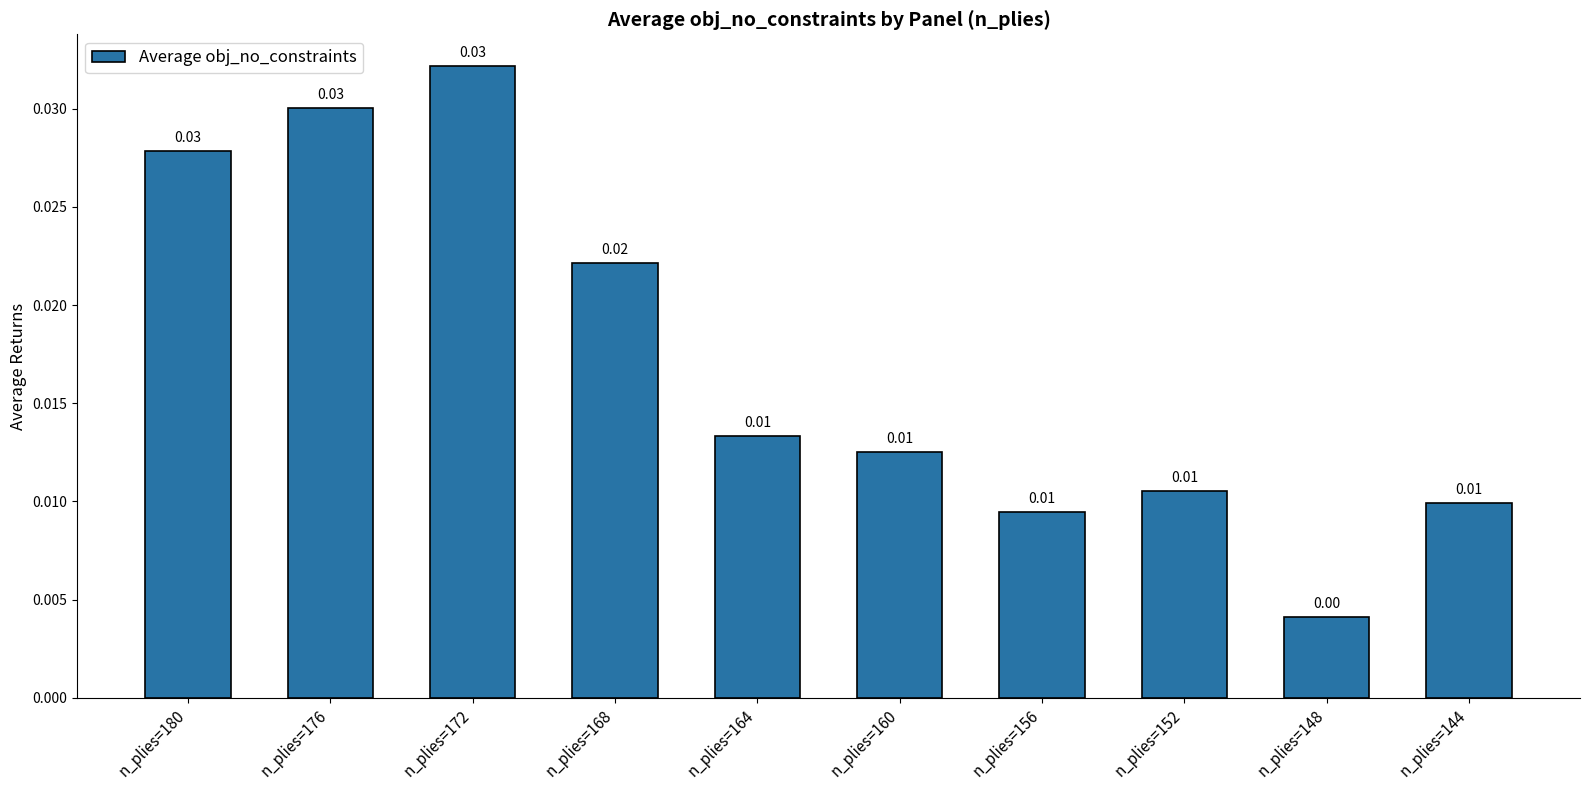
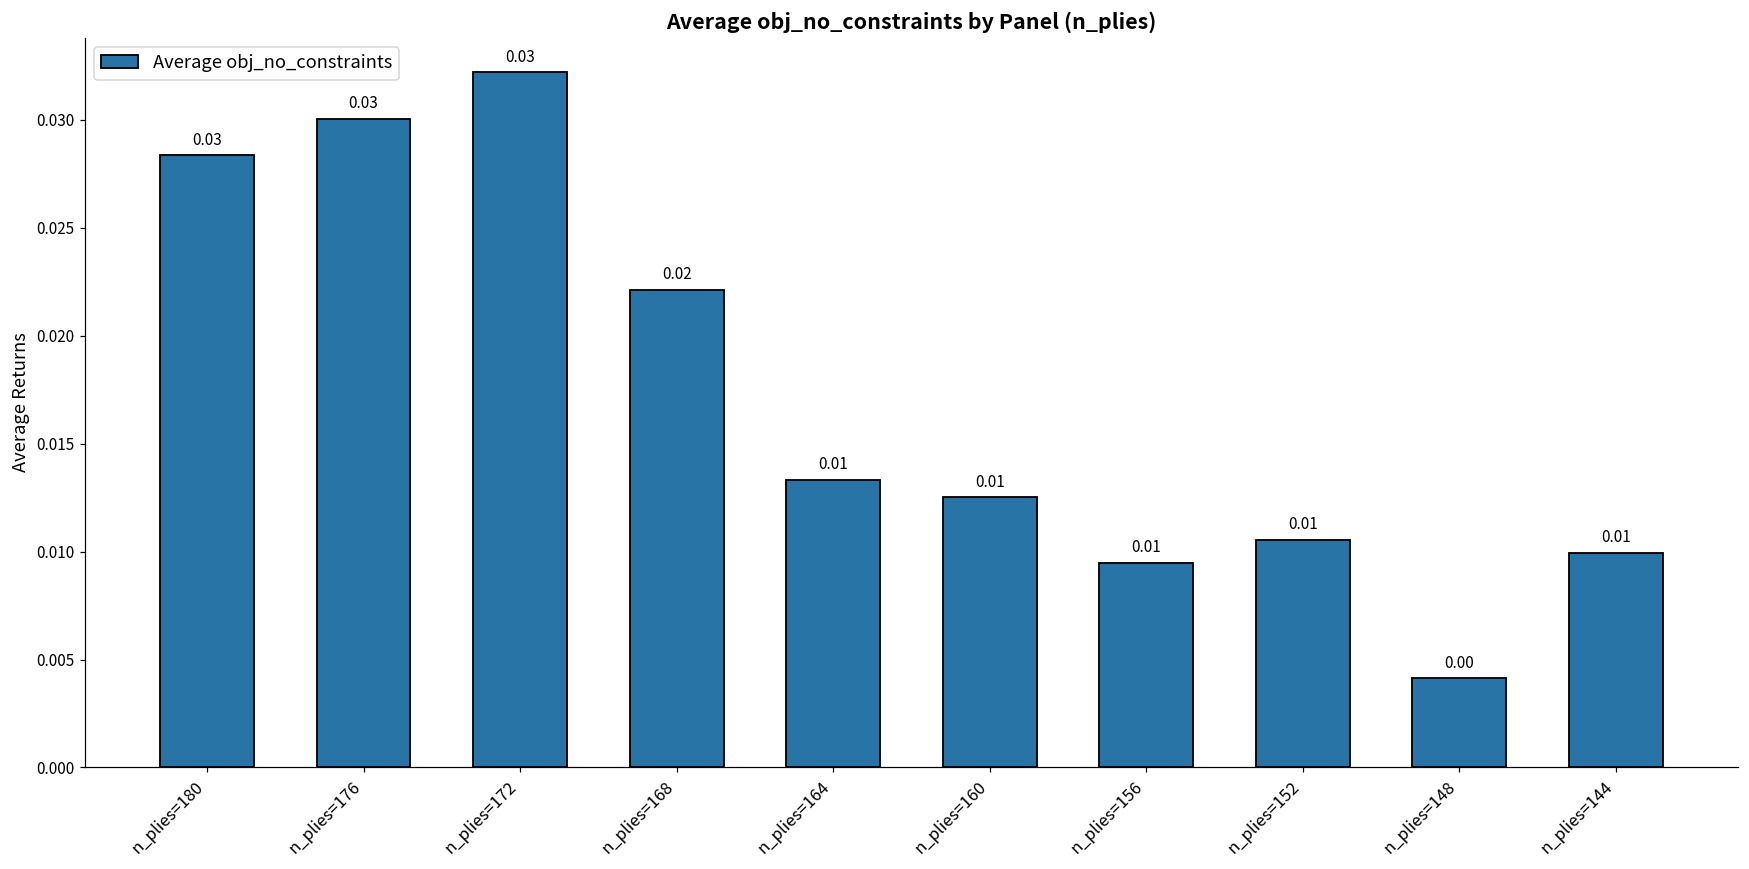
n_plies=180: 0.0278 -> 0.0284
